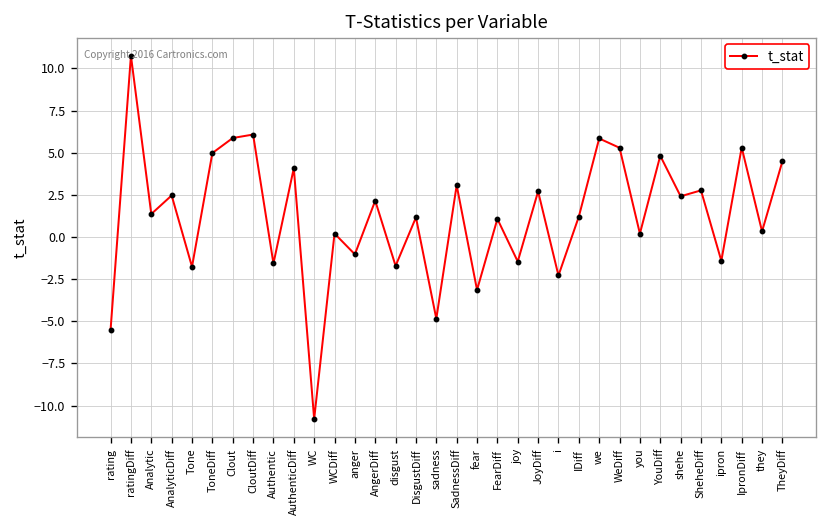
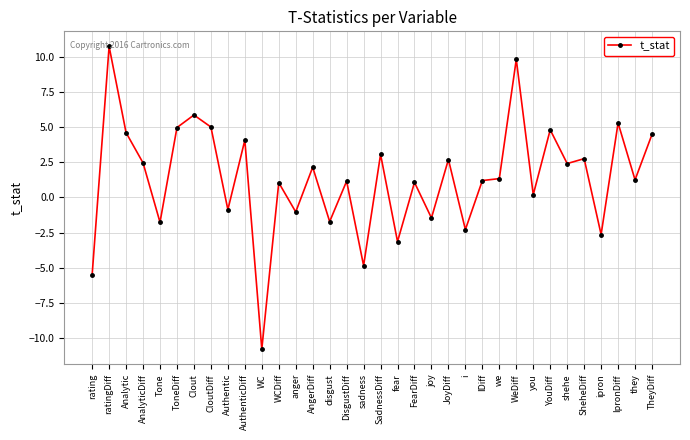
Analytic: 1.4 -> 4.6
CloutDiff: 6.1 -> 5.0
Authentic: -1.6 -> -0.9
WCDiff: 0.2 -> 1.1
we: 5.8 -> 1.3
WeDiff: 5.3 -> 9.8
ipron: -1.4 -> -2.6
they: 0.3 -> 1.3
